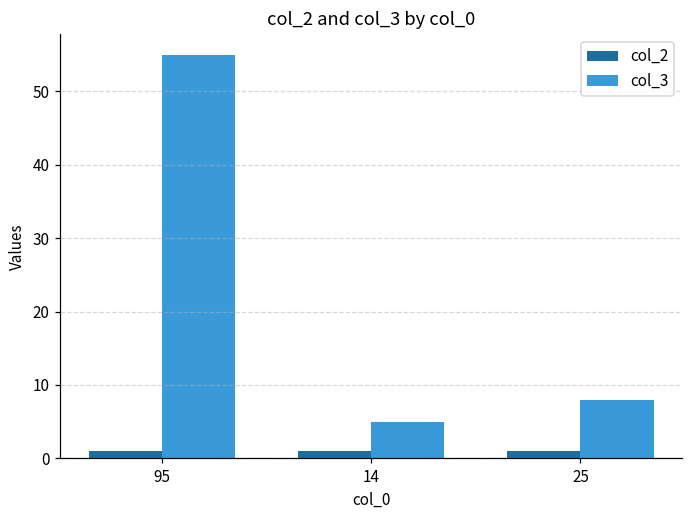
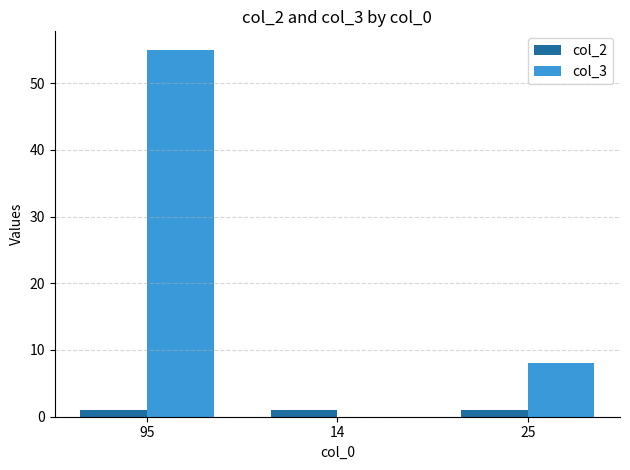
col_3, 14: 5 -> 0
